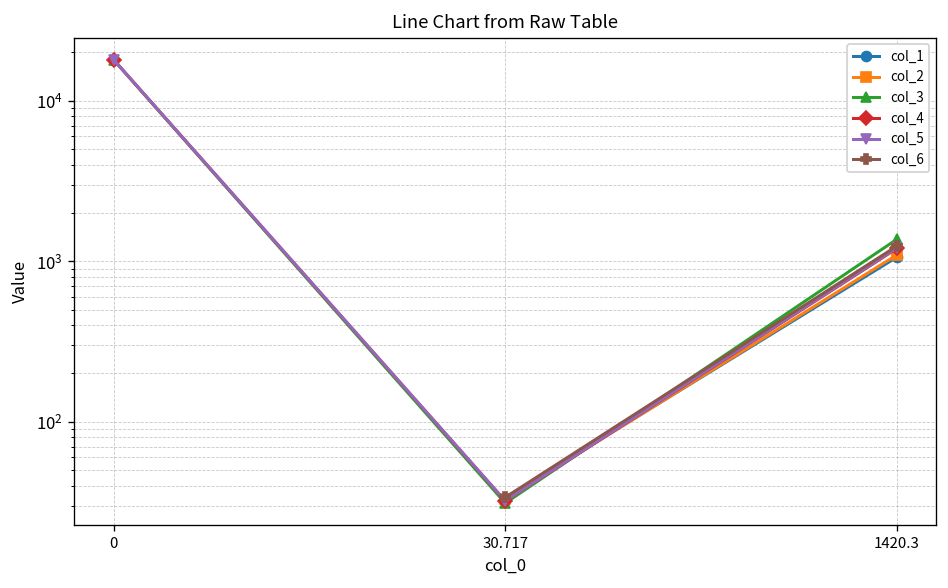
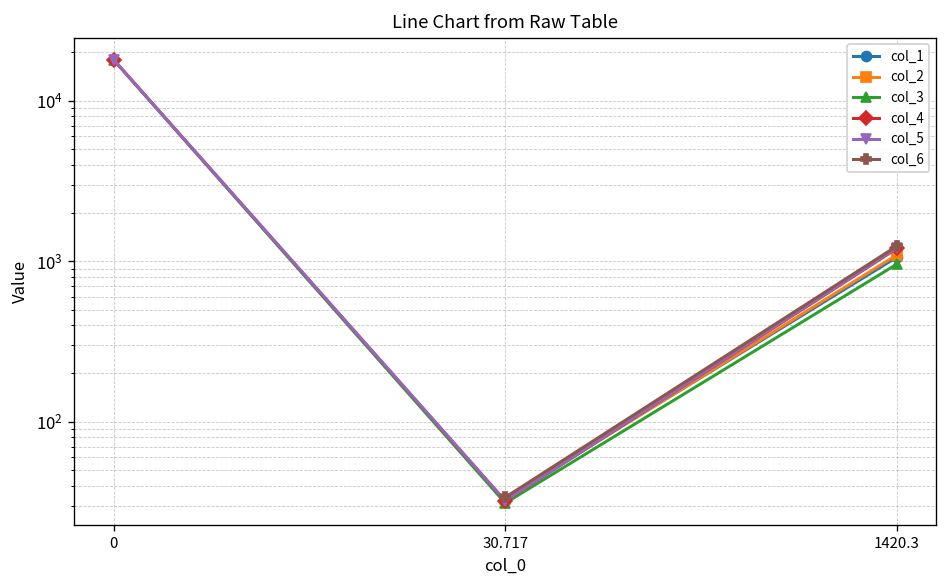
col_3, 1420.3: 1400 -> 1000
